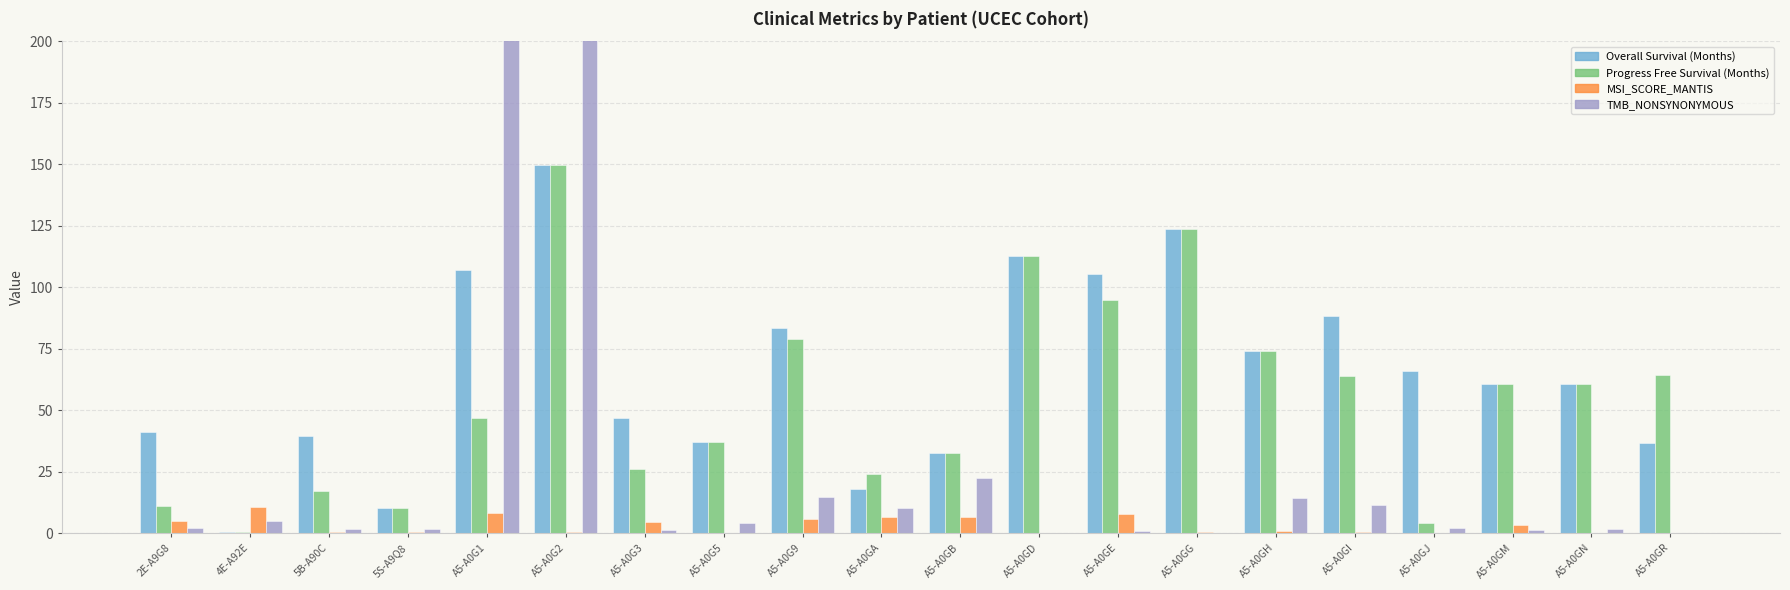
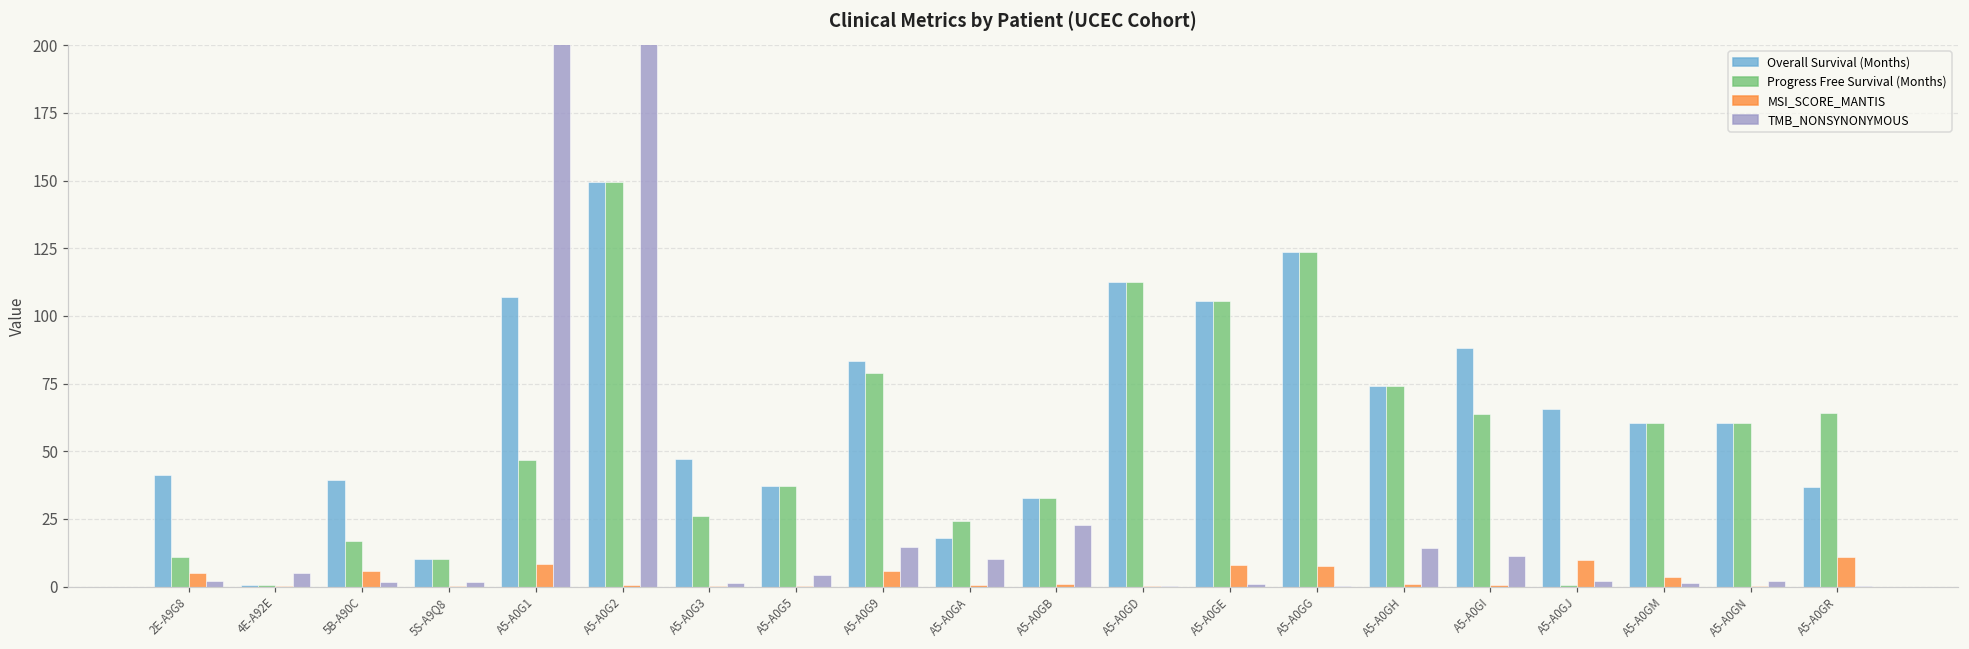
MSI_SCORE_MANTIS, 4E-A92E: 11 -> 0
MSI_SCORE_MANTIS, 5B-A90C: 0 -> 6
MSI_SCORE_MANTIS, A5-A0G3: 5 -> 0
MSI_SCORE_MANTIS, A5-A0GA: 6 -> 1
MSI_SCORE_MANTIS, A5-A0GB: 6 -> 1
Progress Free Survival (Months), A5-A0GE: 95 -> 105
MSI_SCORE_MANTIS, A5-A0GG: 0 -> 7
Progress Free Survival (Months), A5-A0GJ: 4 -> 0
MSI_SCORE_MANTIS, A5-A0GJ: 0 -> 10
MSI_SCORE_MANTIS, A5-A0GR: 0 -> 11
